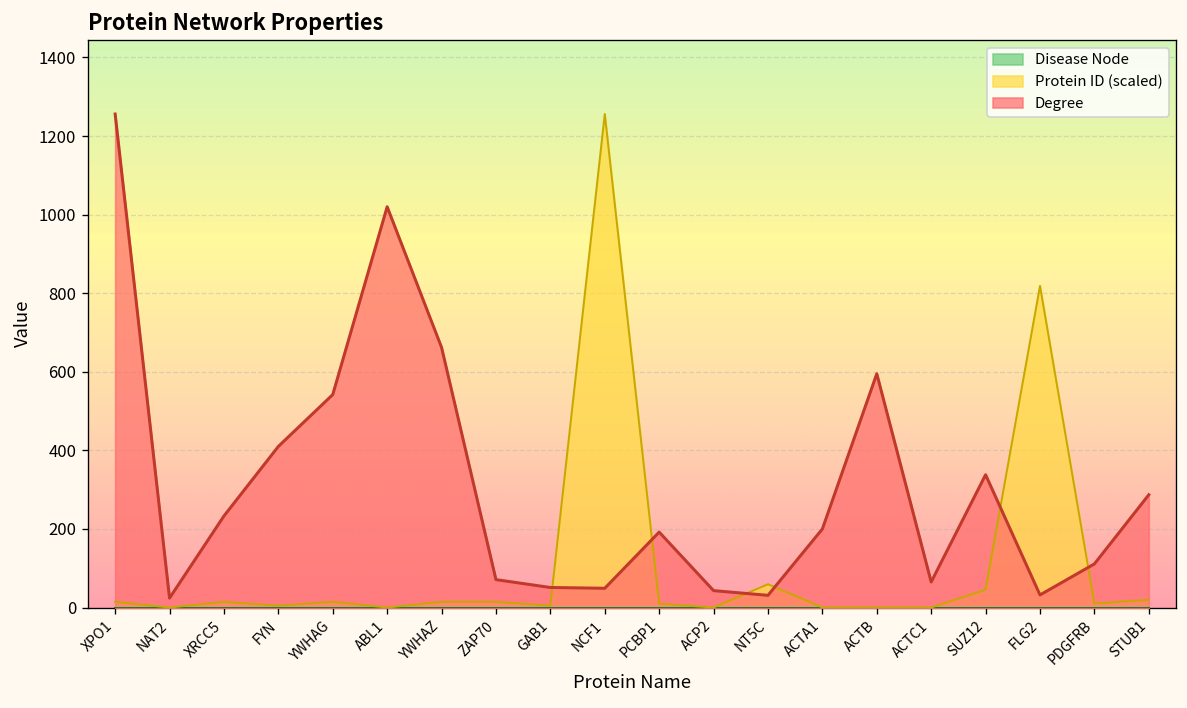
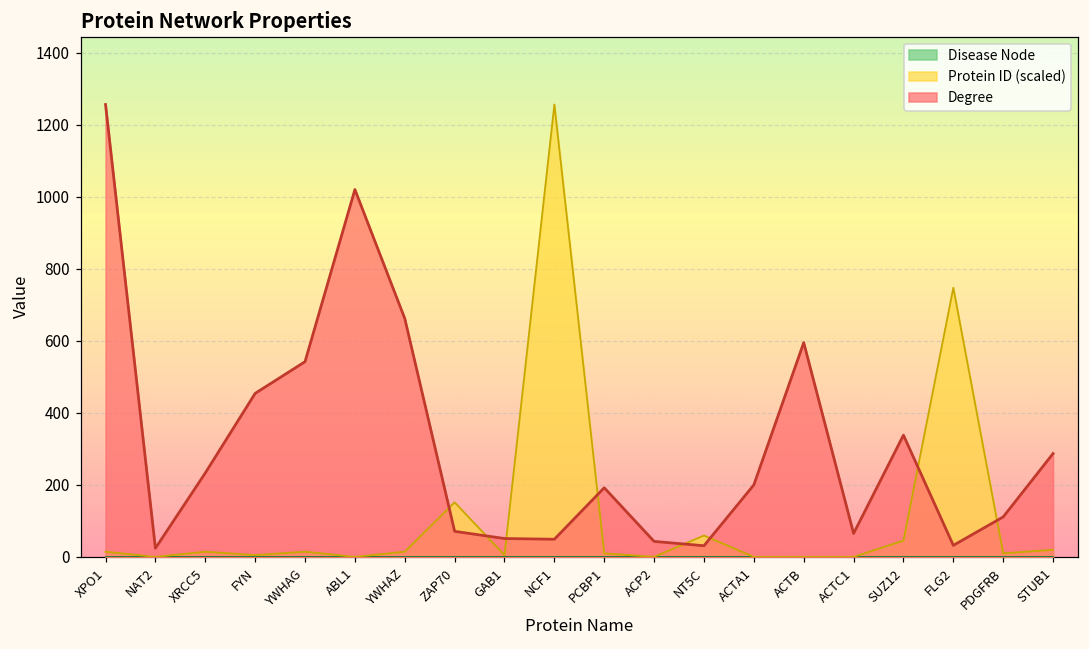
Degree, FYN: 410 -> 450
Protein ID (scaled), ZAP70: 10 -> 150
Protein ID (scaled), FLG2: 820 -> 750
